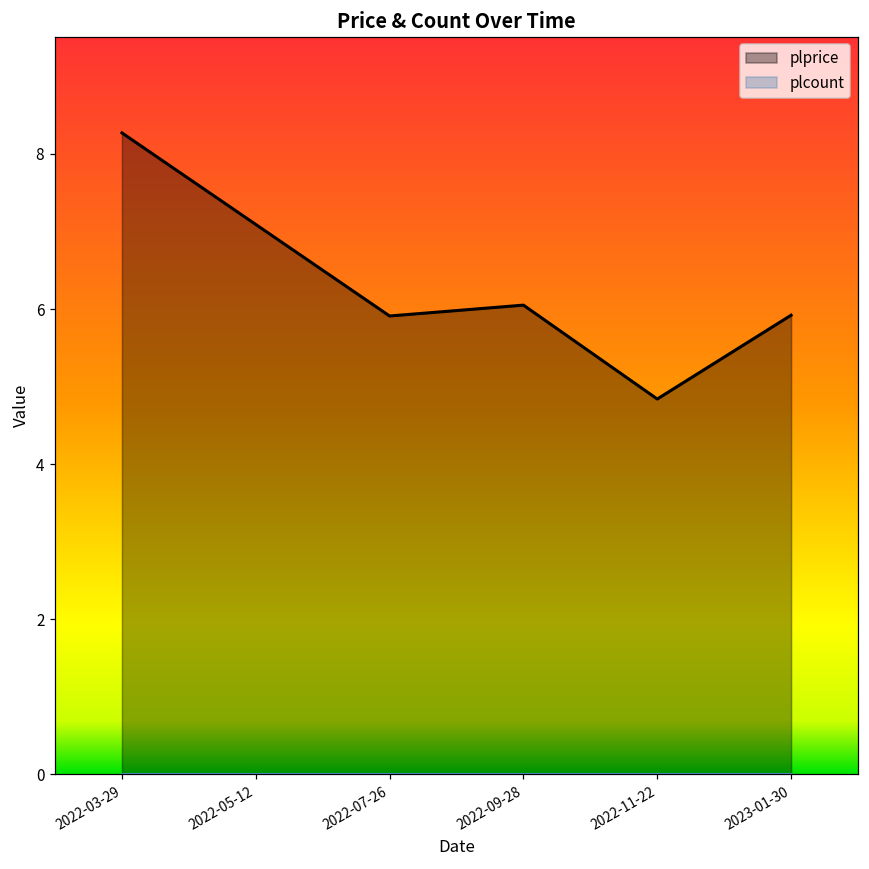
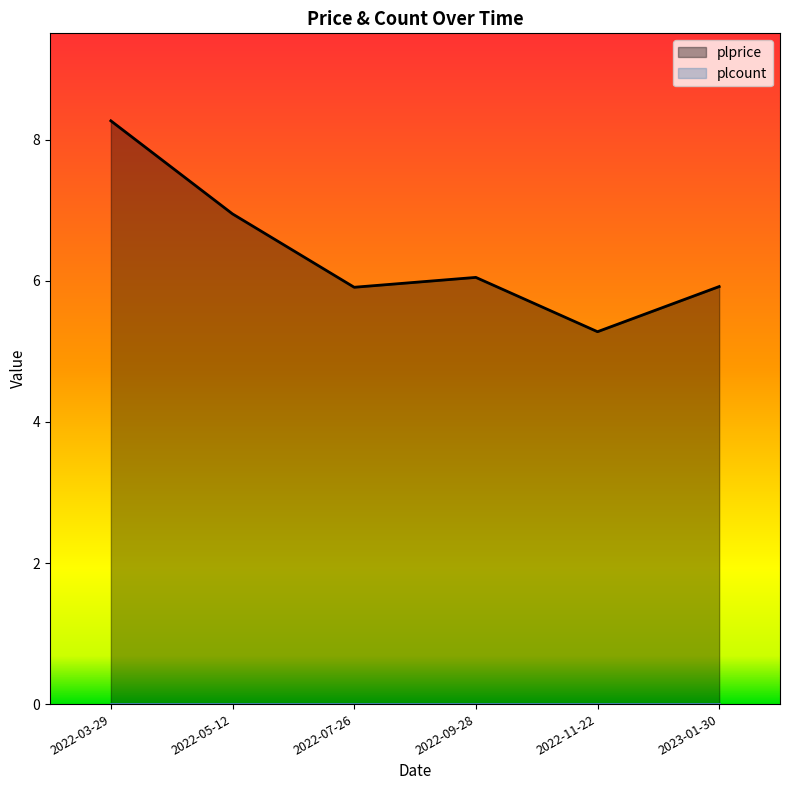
plprice, 2022-05-12: 7.1 -> 7.0
plprice, 2022-11-22: 4.8 -> 5.3
